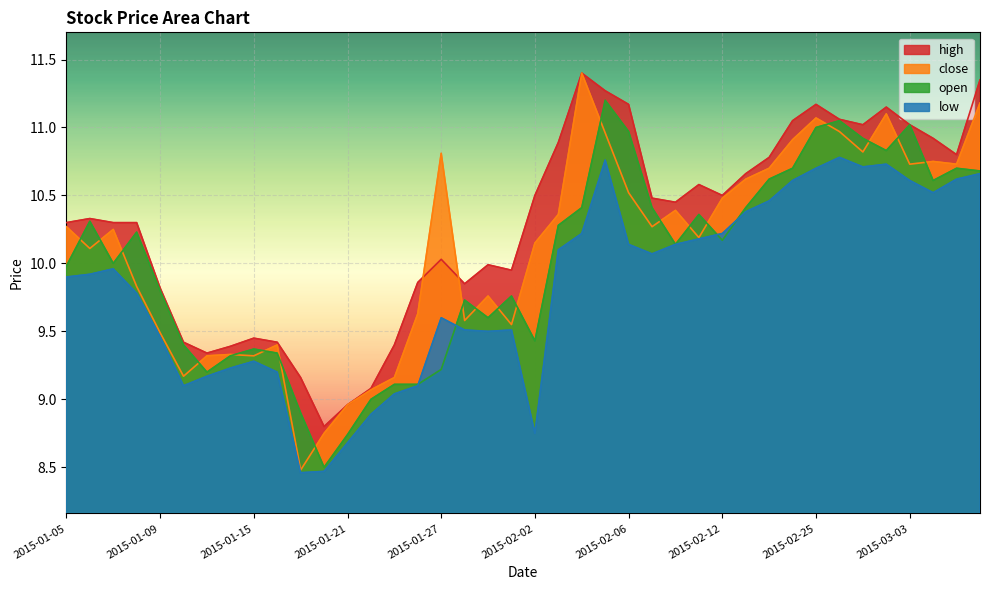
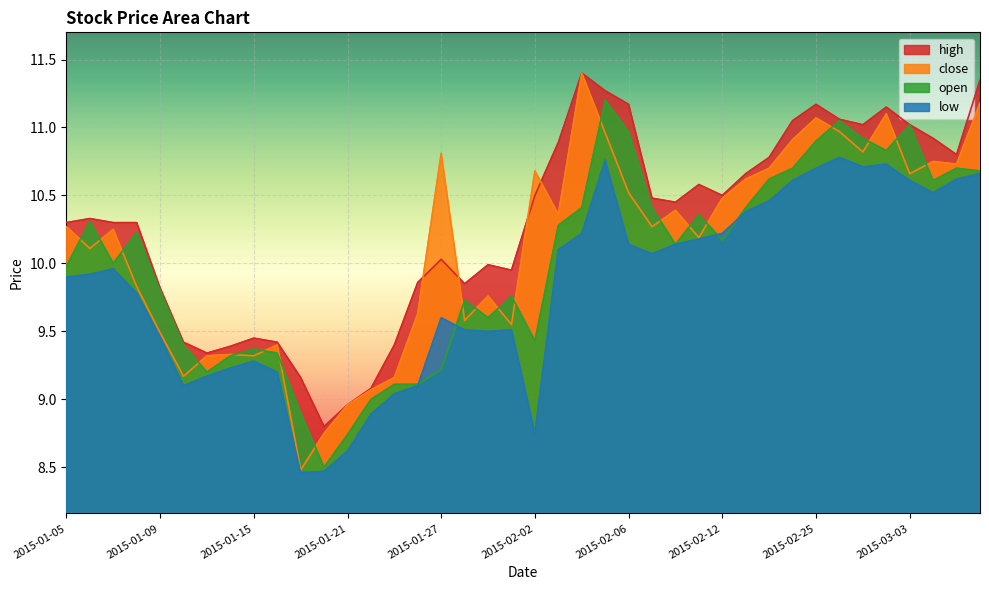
low, 2015-01-21: 8.68 -> 8.62
close, 2015-02-02: 10.15 -> 10.68
open, 2015-02-25: 11.0 -> 10.9
close, 2015-03-03: 10.73 -> 10.66
